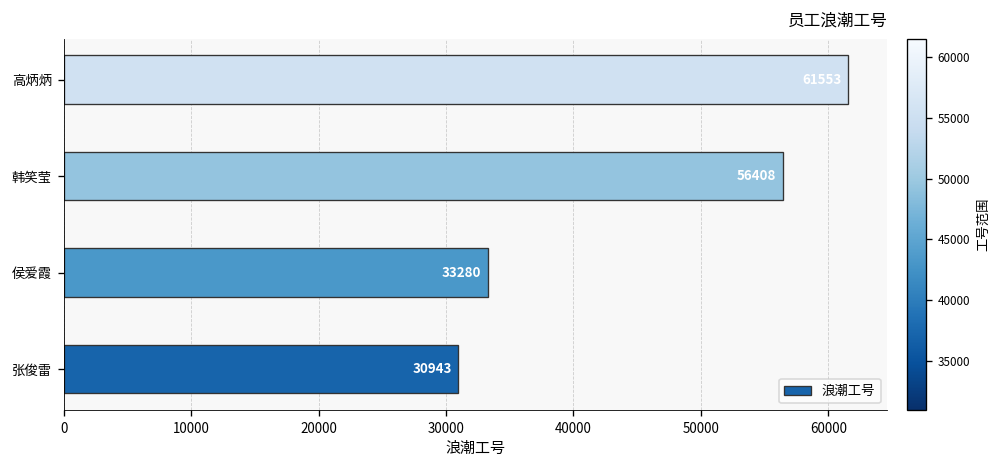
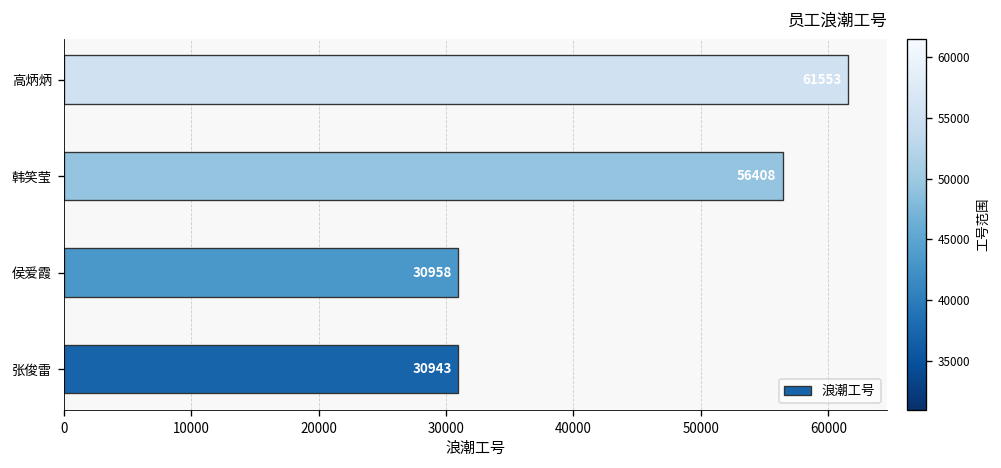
侯爱霞: 33280 -> 30958
